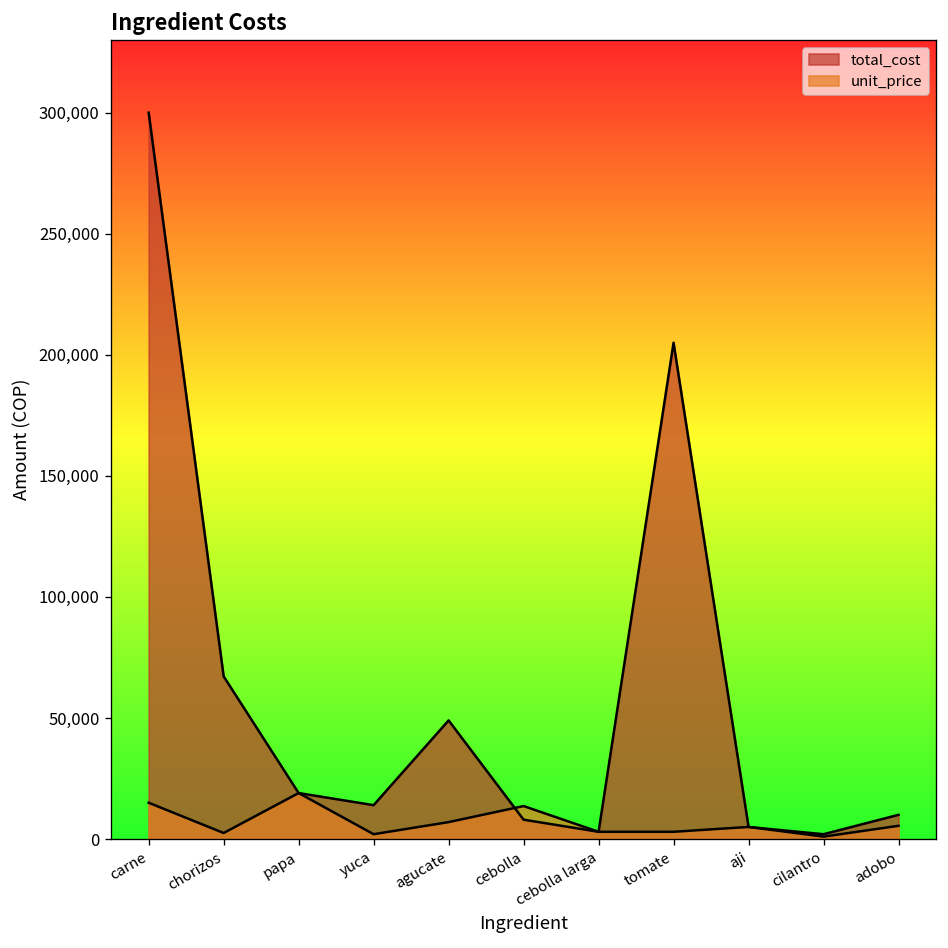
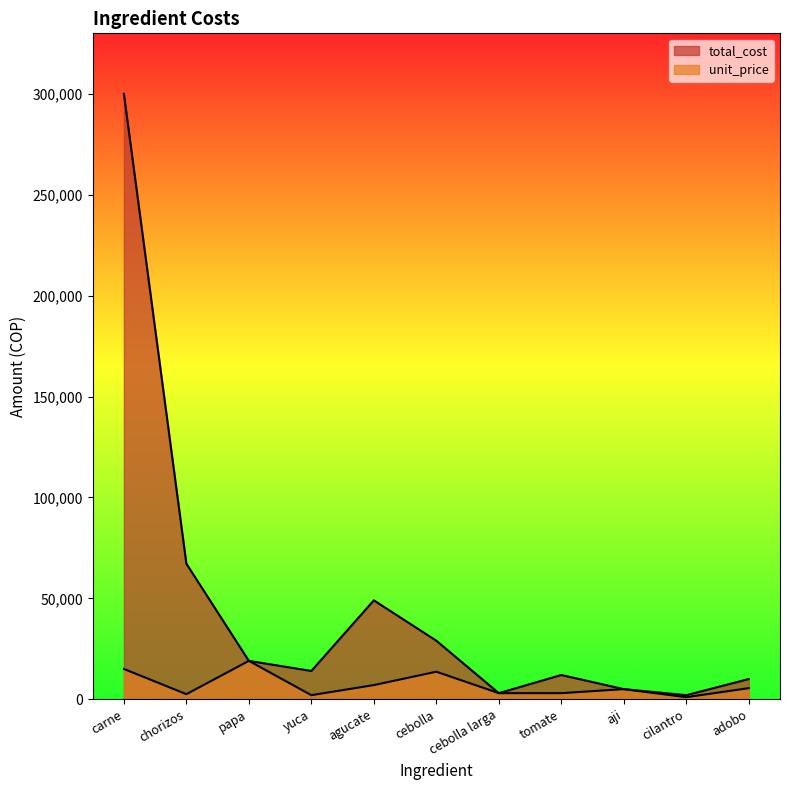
total_cost, cebolla: 8,000 -> 29,000
total_cost, tomate: 205,000 -> 12,000
